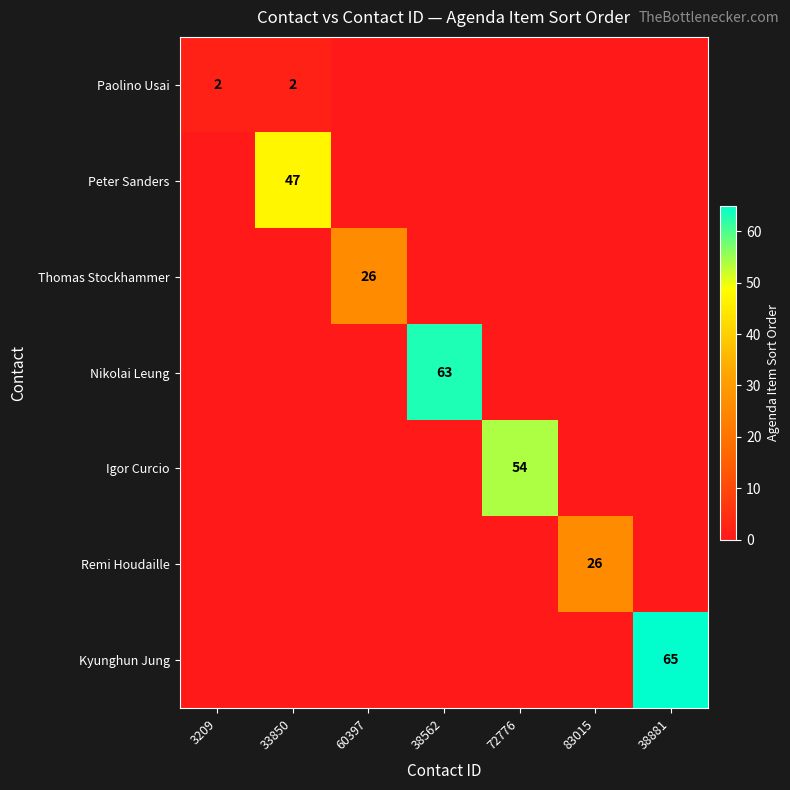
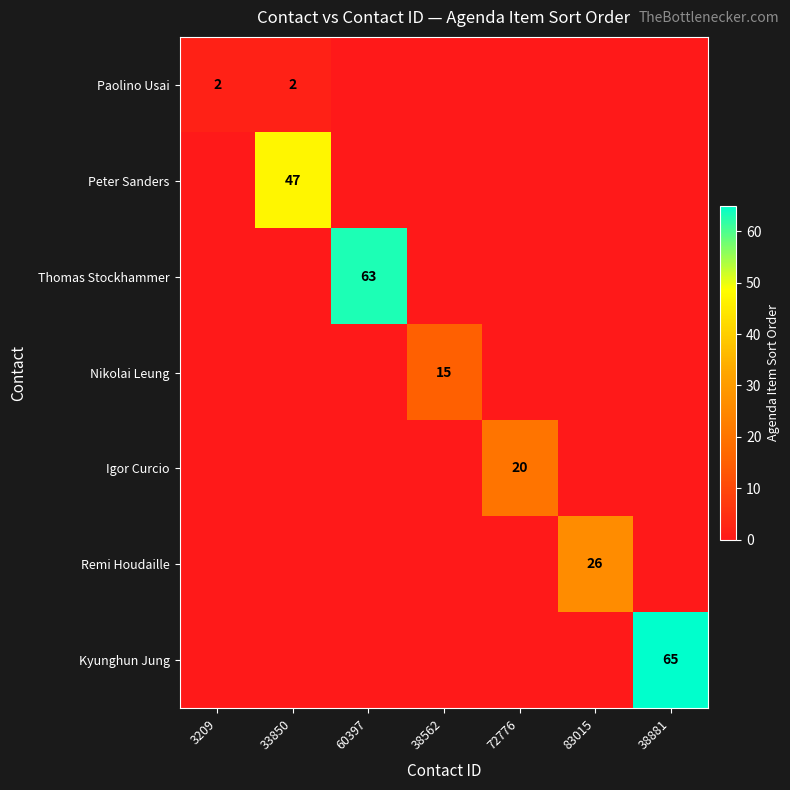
Thomas Stockhammer, 60397: 26 -> 63
Nikolai Leung, 38562: 63 -> 15
Igor Curcio, 72776: 54 -> 20
